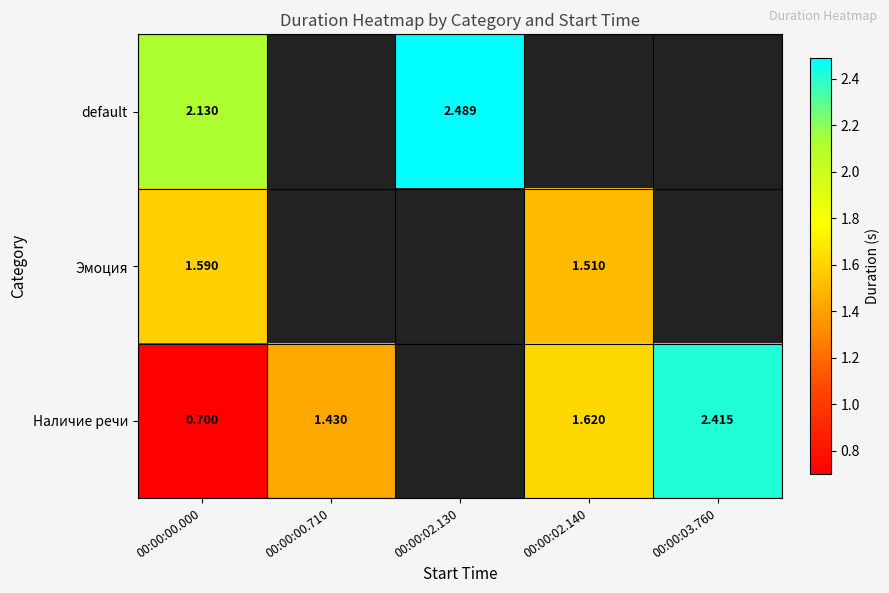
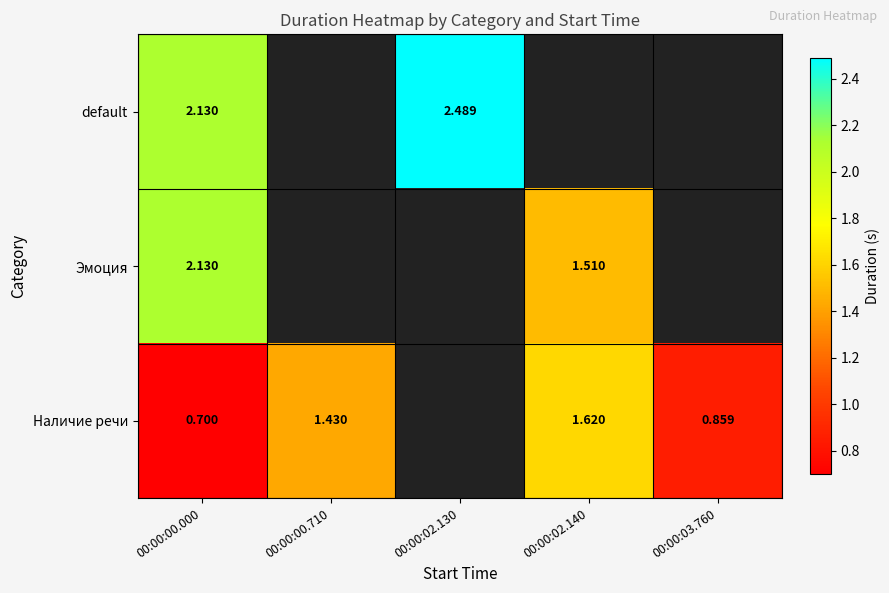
Эмоция, 00:00:00.000: 1.590 -> 2.130
Наличие речи, 00:00:03.760: 2.415 -> 0.859
